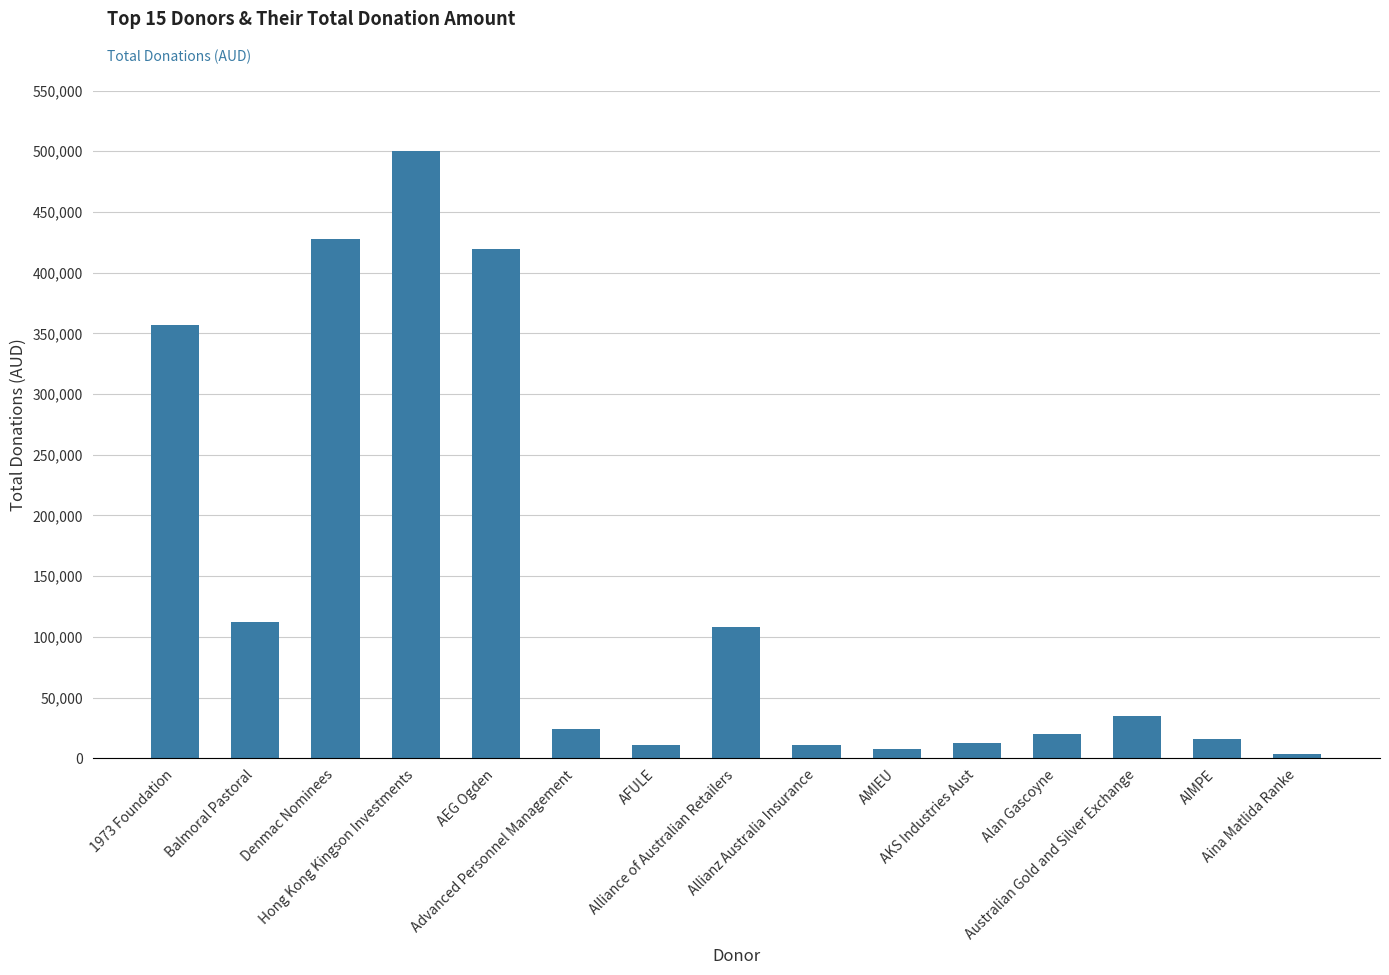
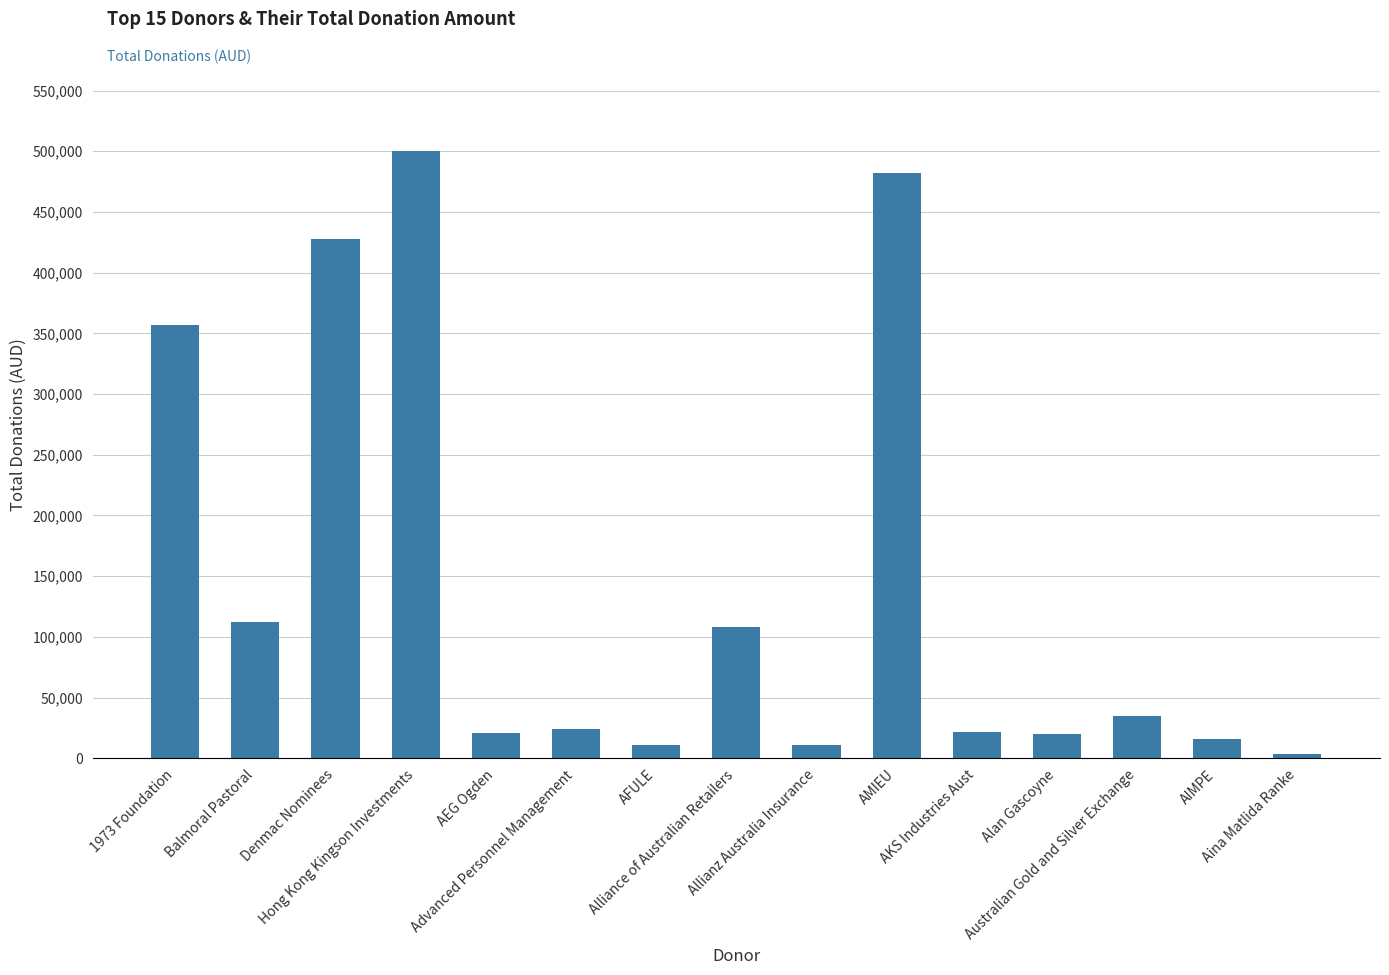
AEG Ogden: 419,000 -> 21,000
AMIEU: 8,000 -> 482,000
AKS Industries Aust: 13,000 -> 22,000
